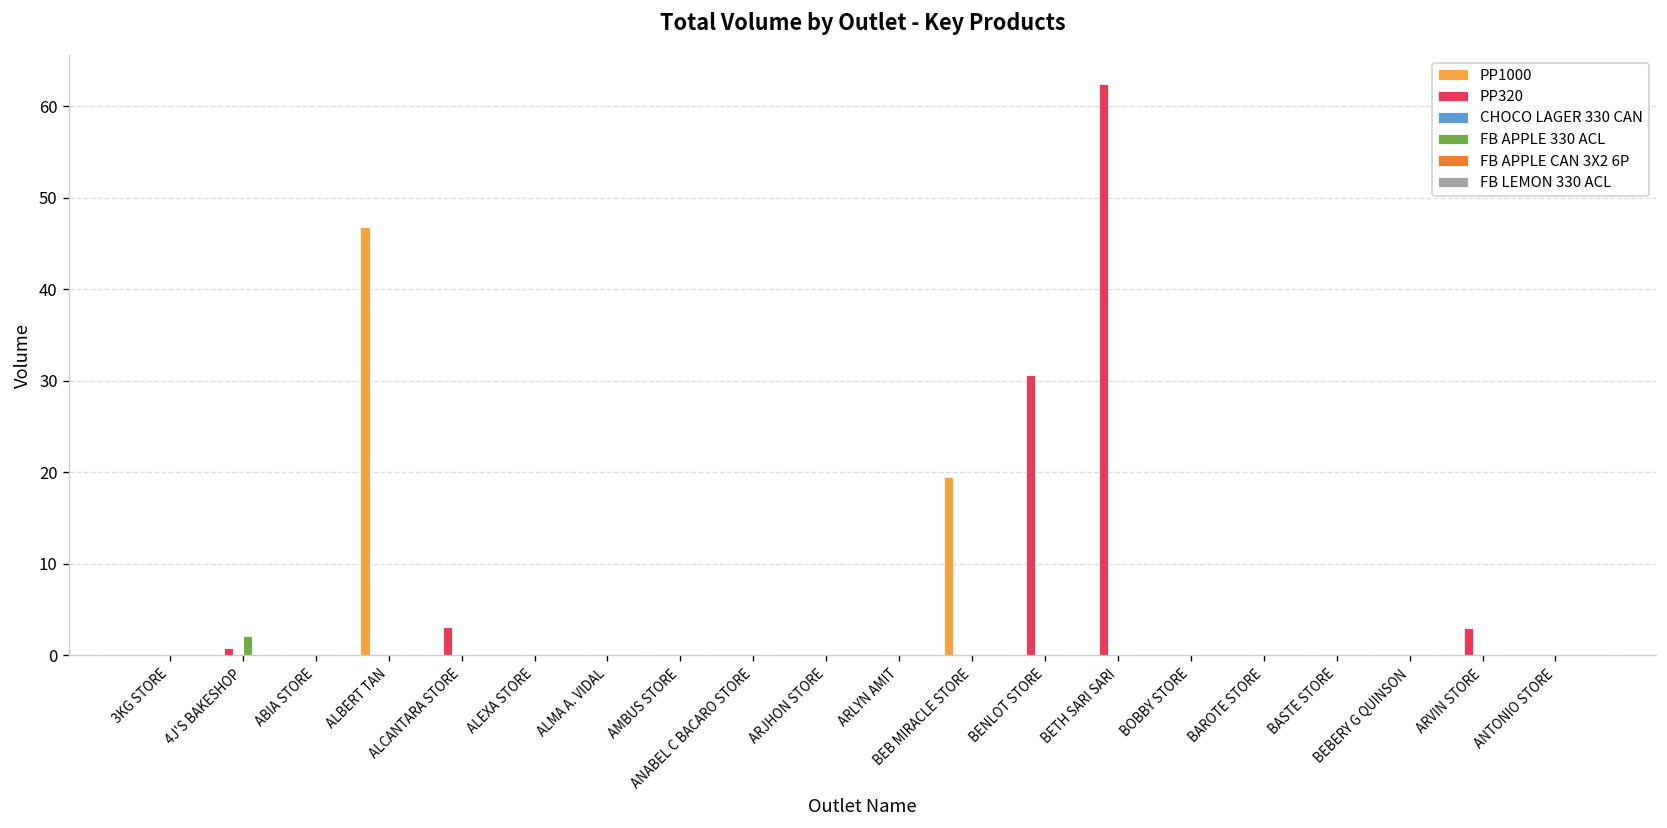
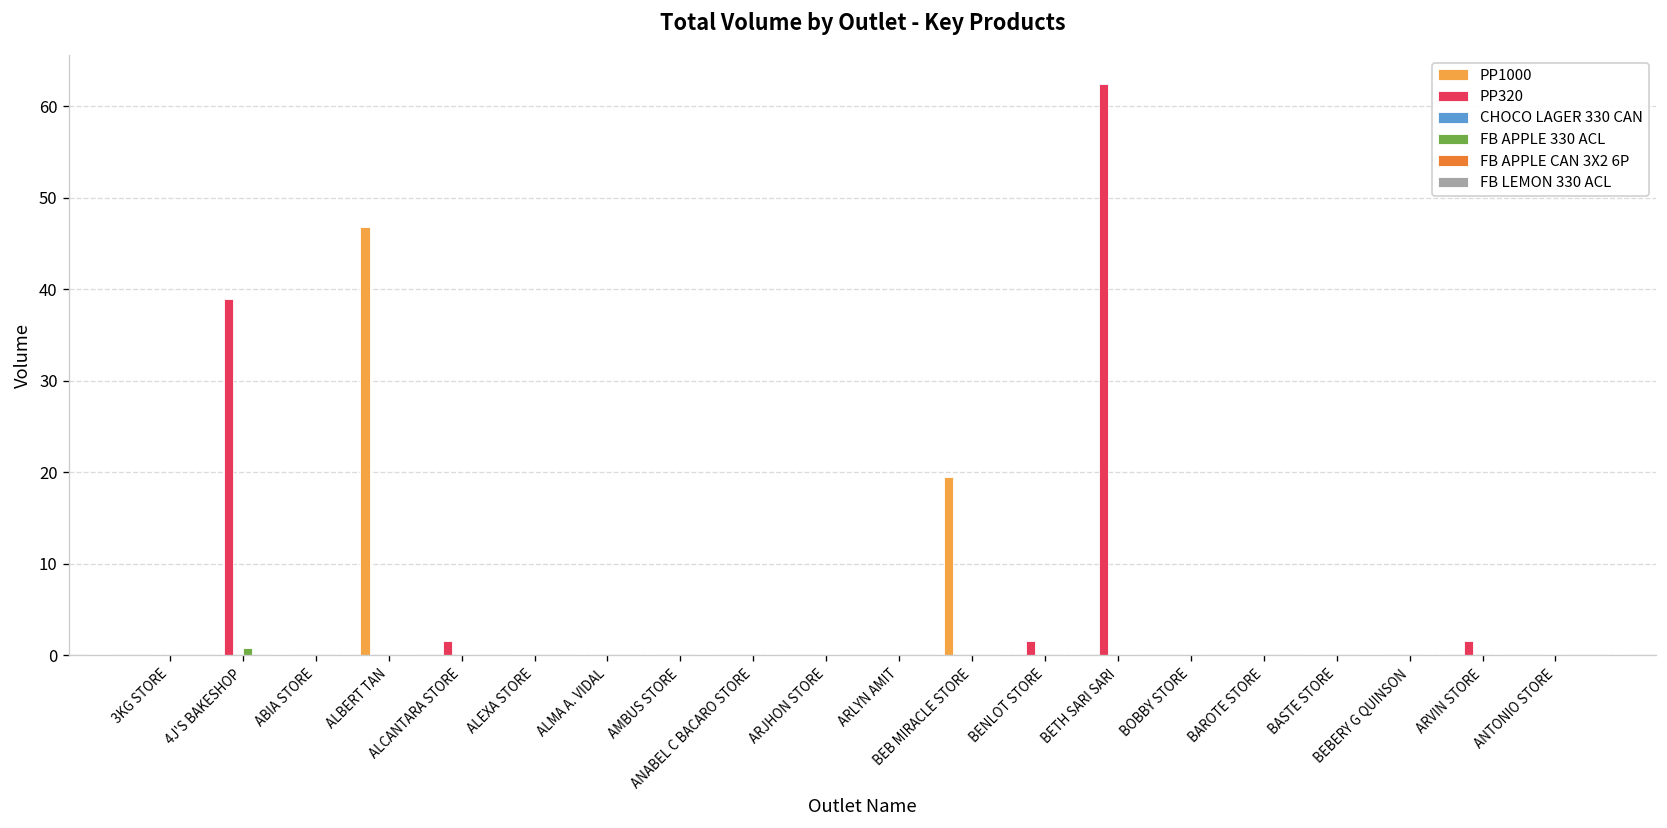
PP320, 4J'S BAKESHOP: 1 -> 39
FB APPLE 330 ACL, 4J'S BAKESHOP: 2 -> 1
PP320, ALCANTARA STORE: 3 -> 2
PP320, BENLOT STORE: 31 -> 2
PP320, ARVIN STORE: 3 -> 2
